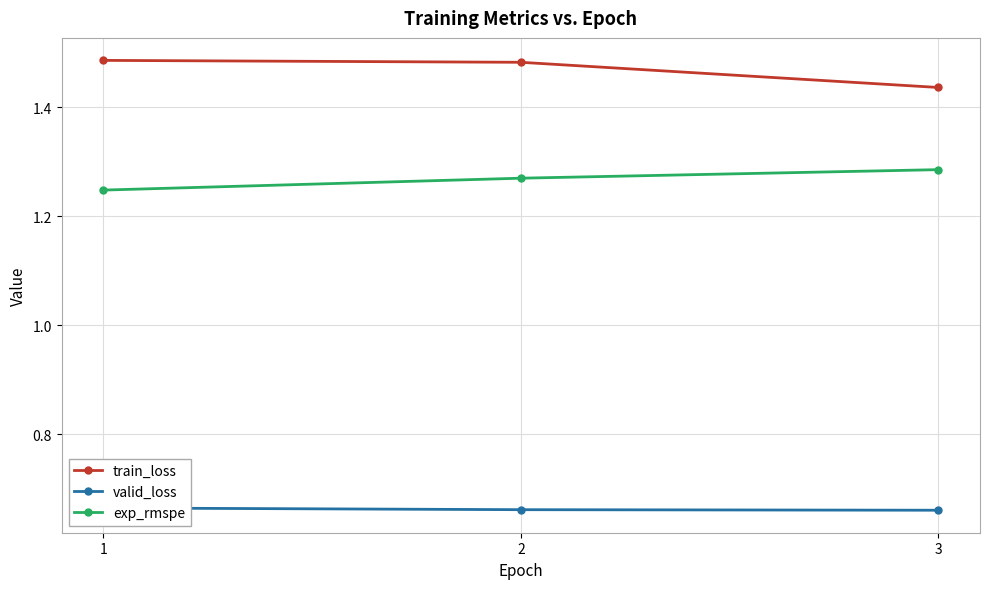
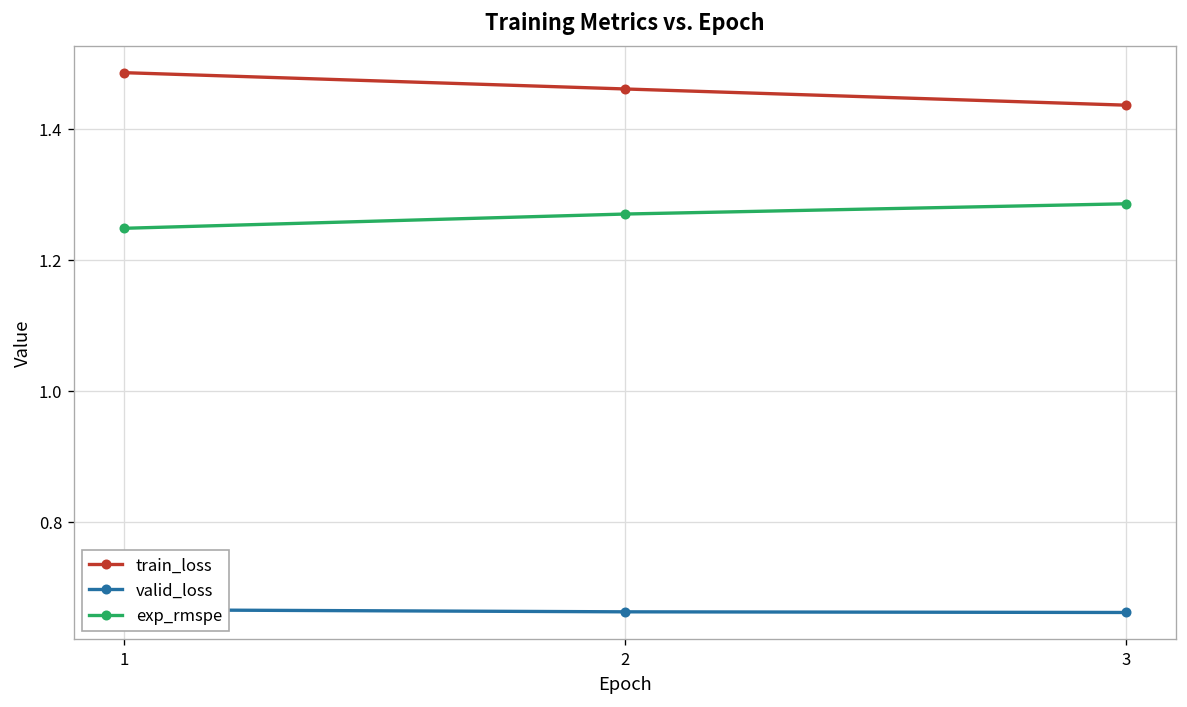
train_loss, 2: 1.48 -> 1.46
